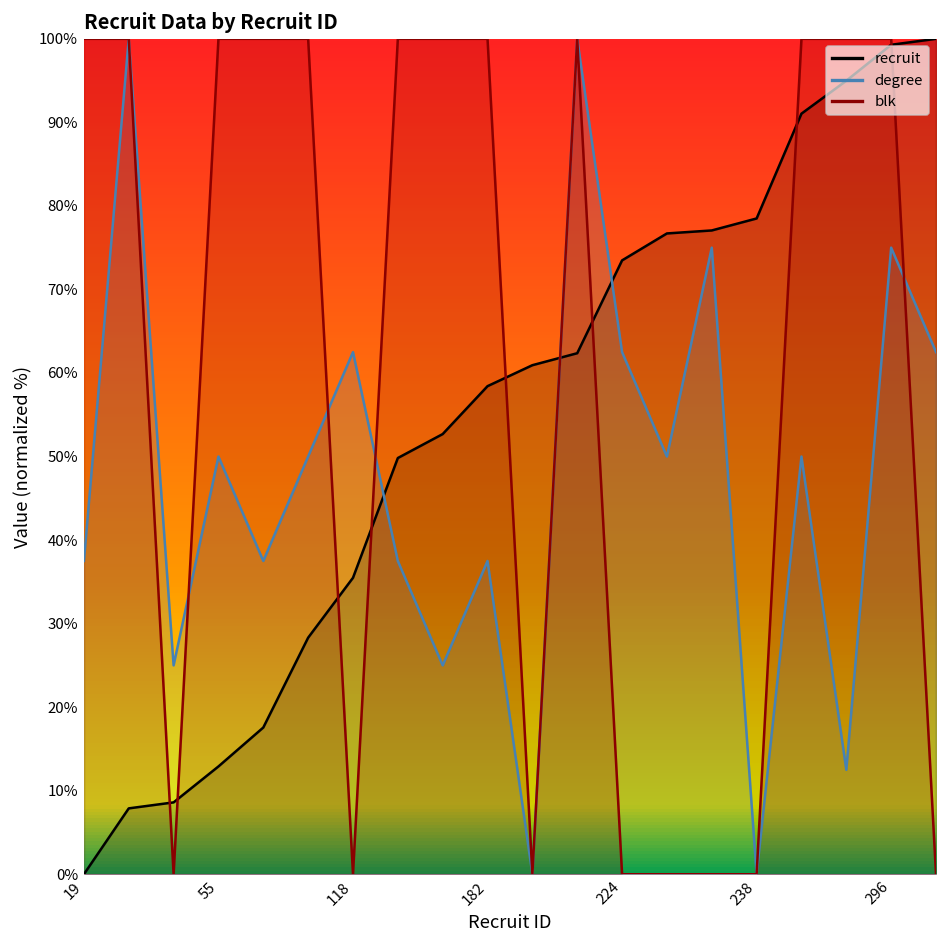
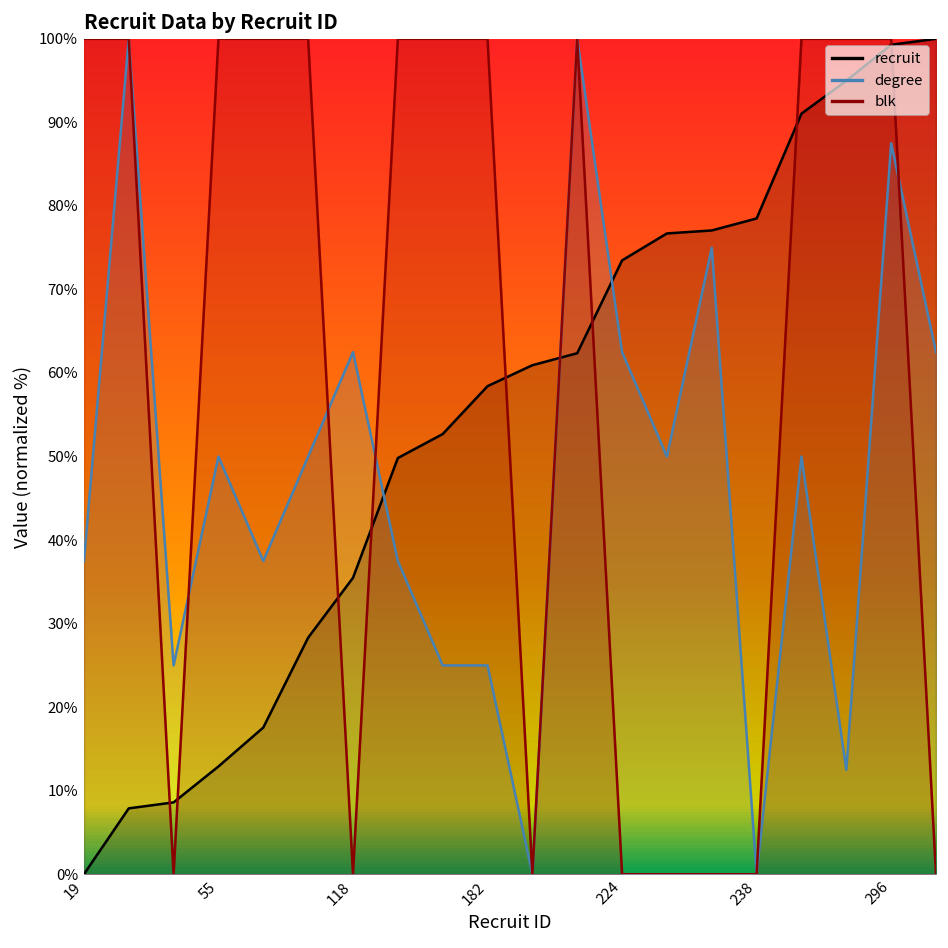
degree, 182: 38% -> 25%
degree, 296: 75% -> 88%
